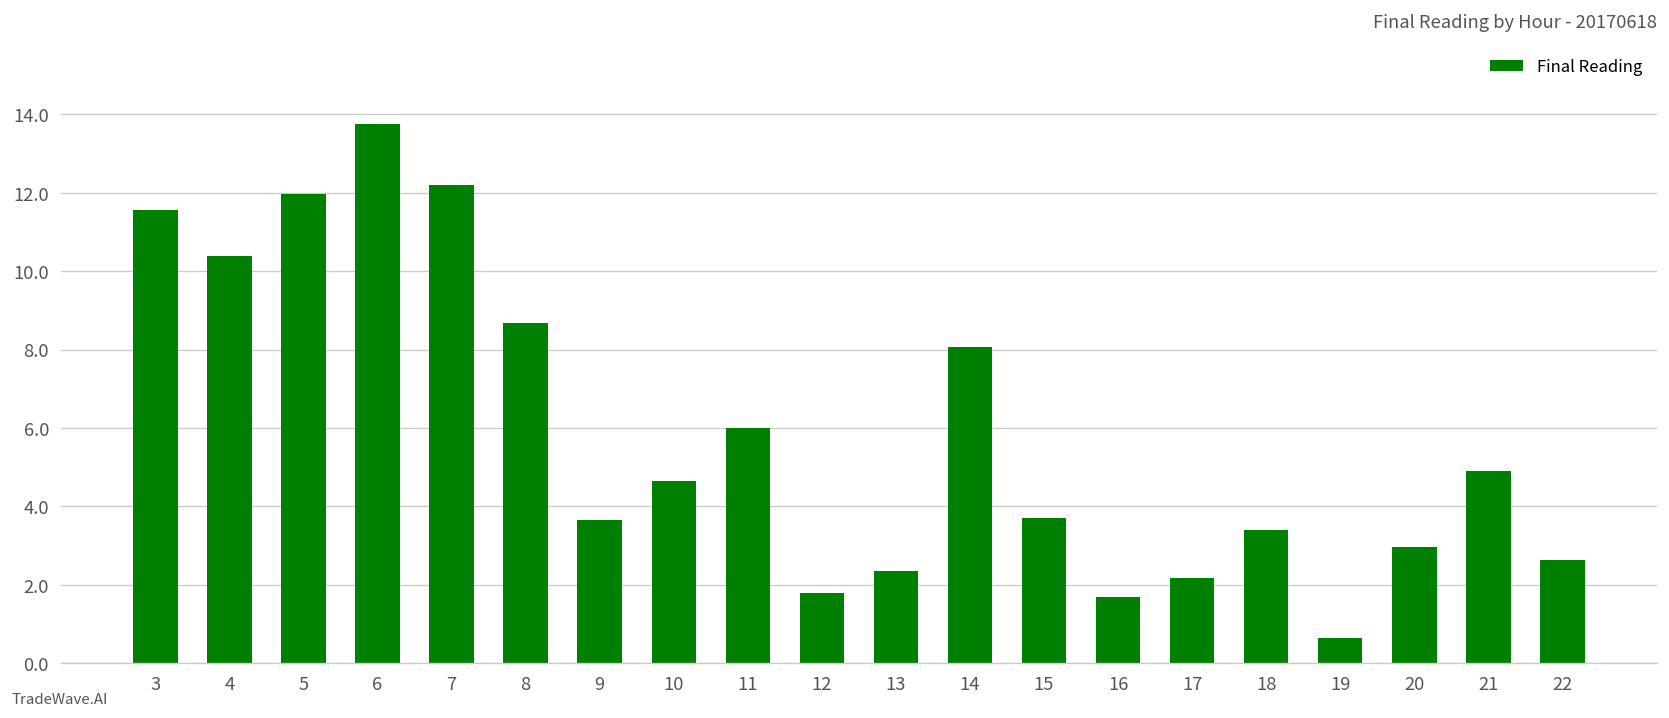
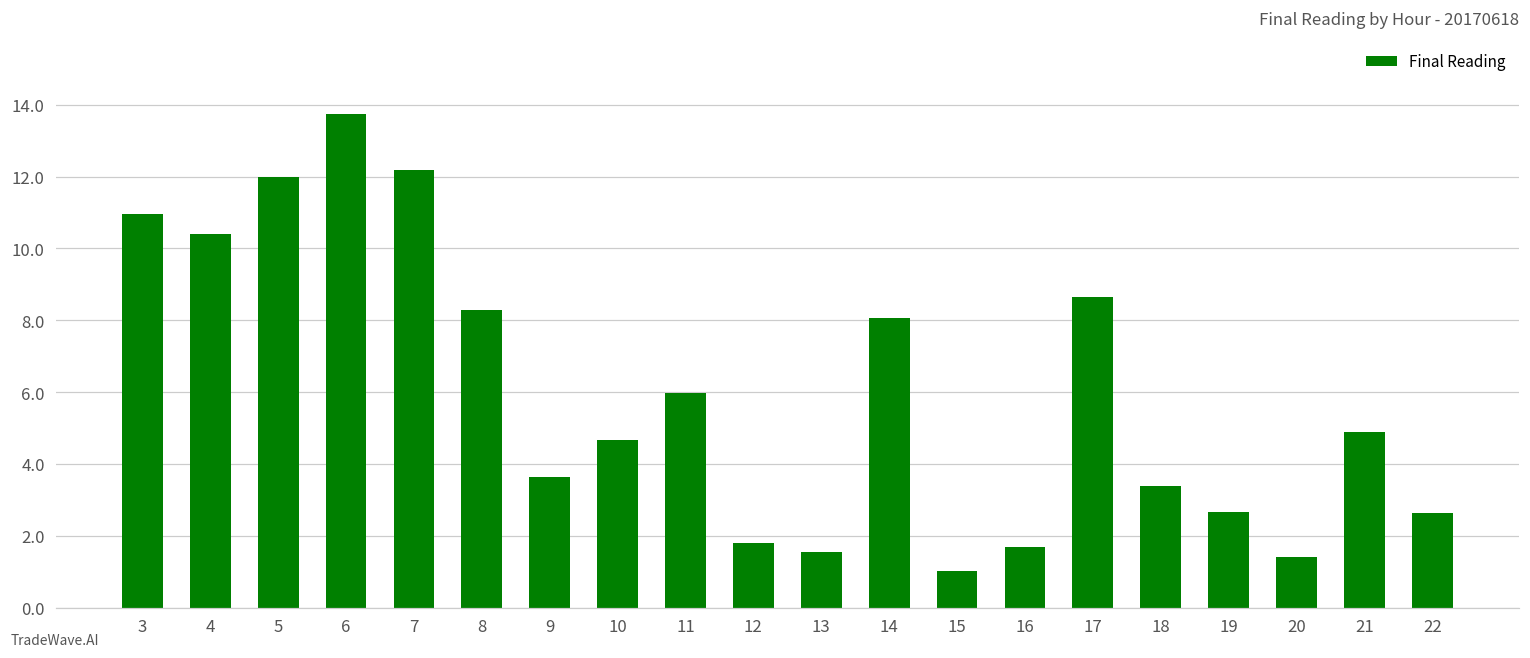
3: 11.6 -> 11.0
8: 8.7 -> 8.3
13: 2.4 -> 1.5
15: 3.7 -> 1.0
17: 2.2 -> 8.6
19: 0.7 -> 2.7
20: 3.0 -> 1.4
